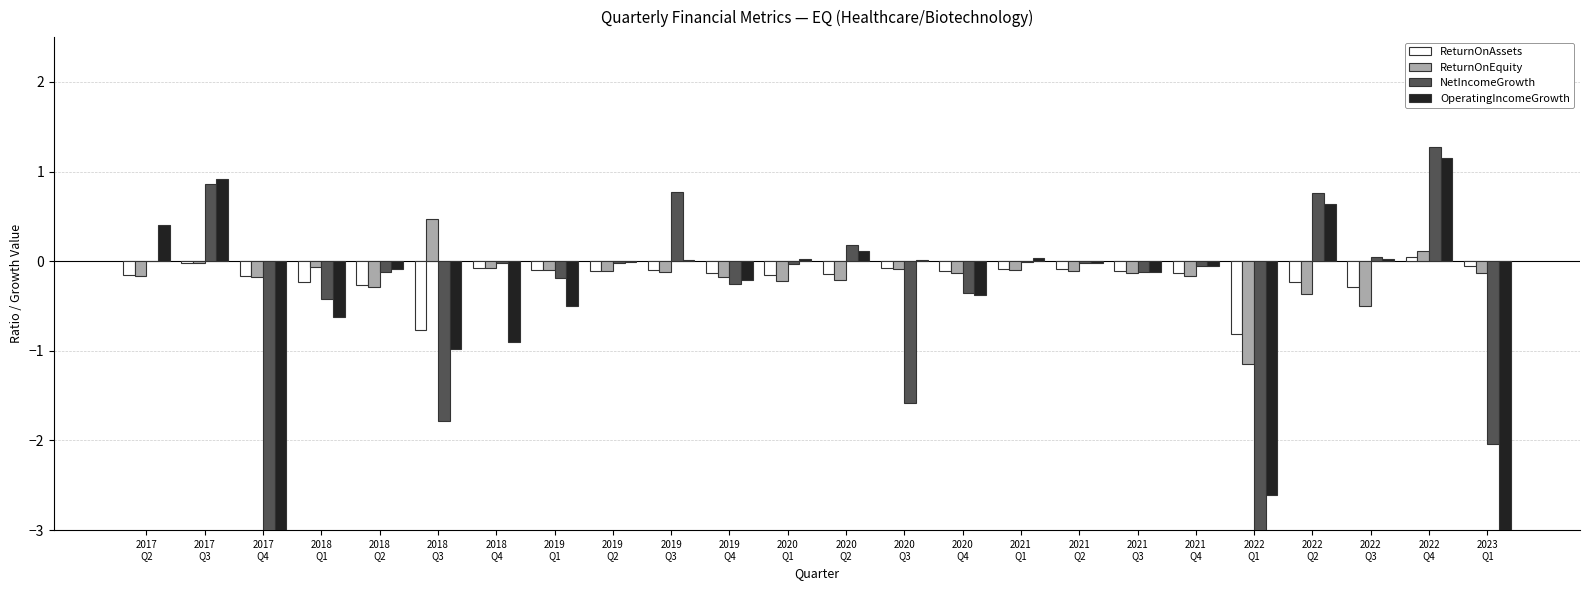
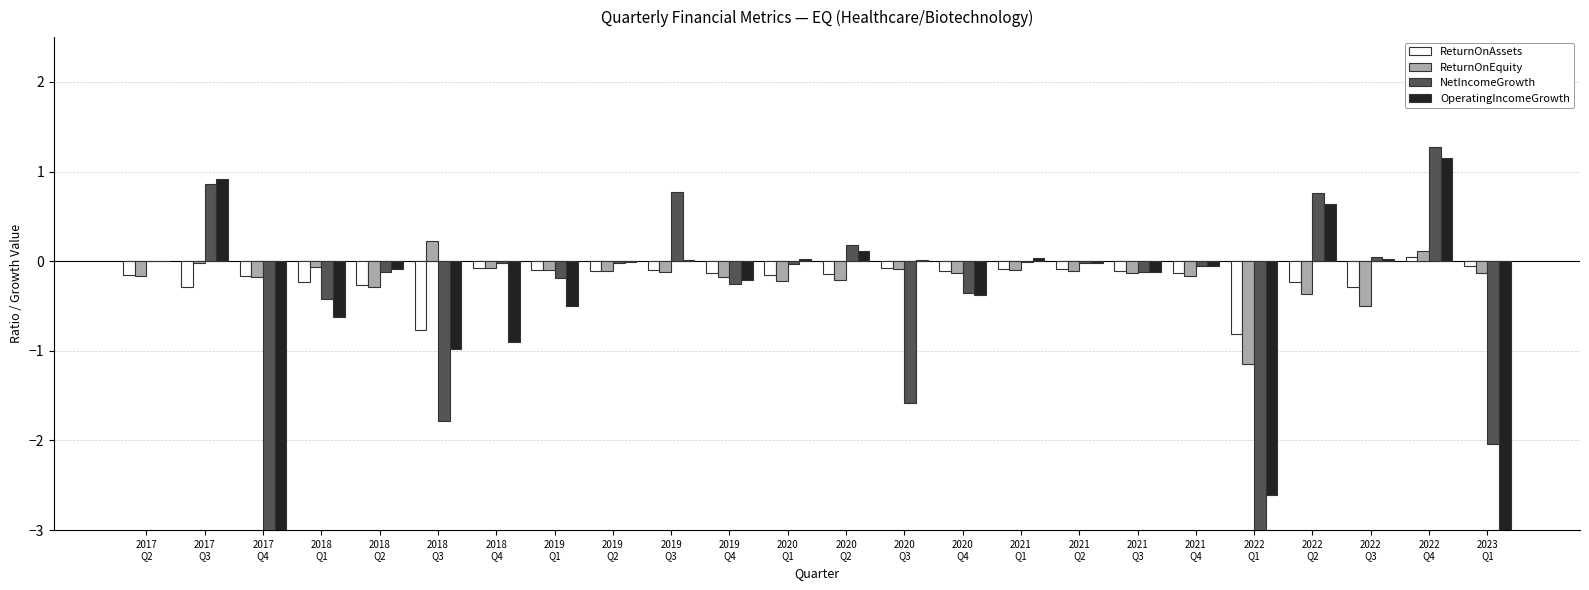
OperatingIncomeGrowth, 2017 Q2: 0.4 -> 0.0
ReturnOnAssets, 2017 Q3: 0.0 -> -0.3
ReturnOnEquity, 2018 Q3: 0.5 -> 0.2
